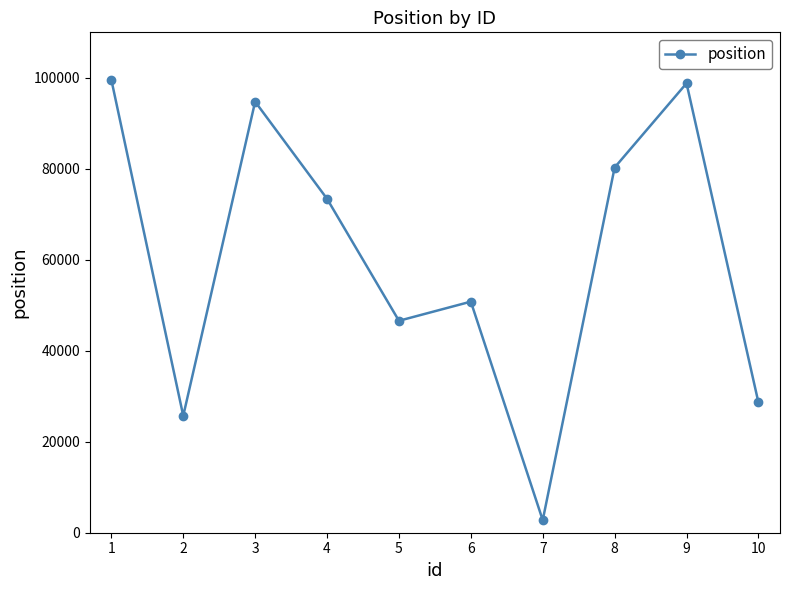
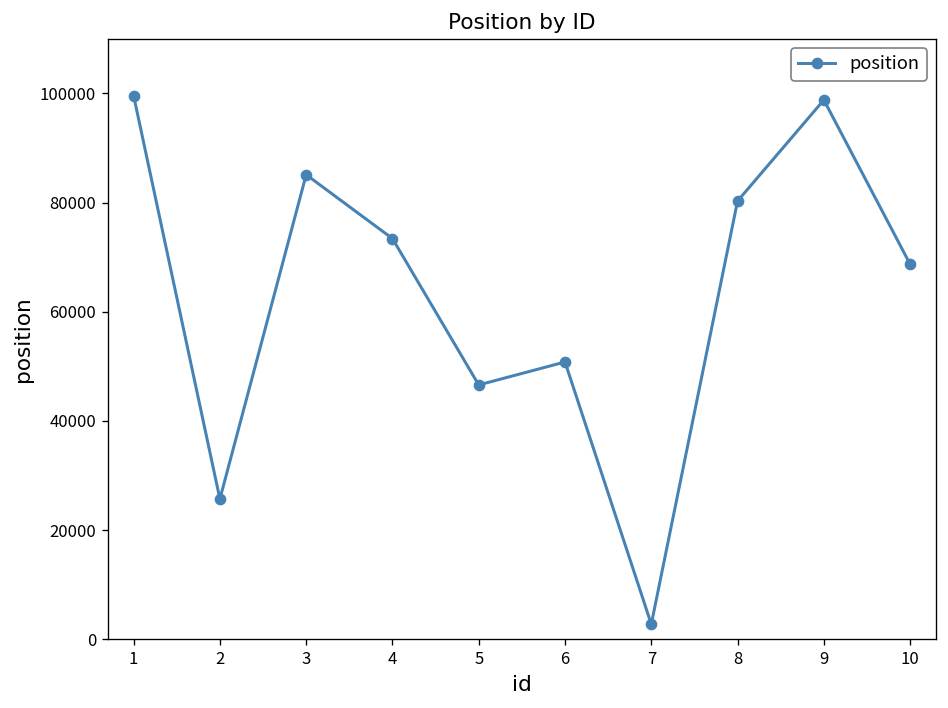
3: 95000 -> 85000
10: 29000 -> 69000
